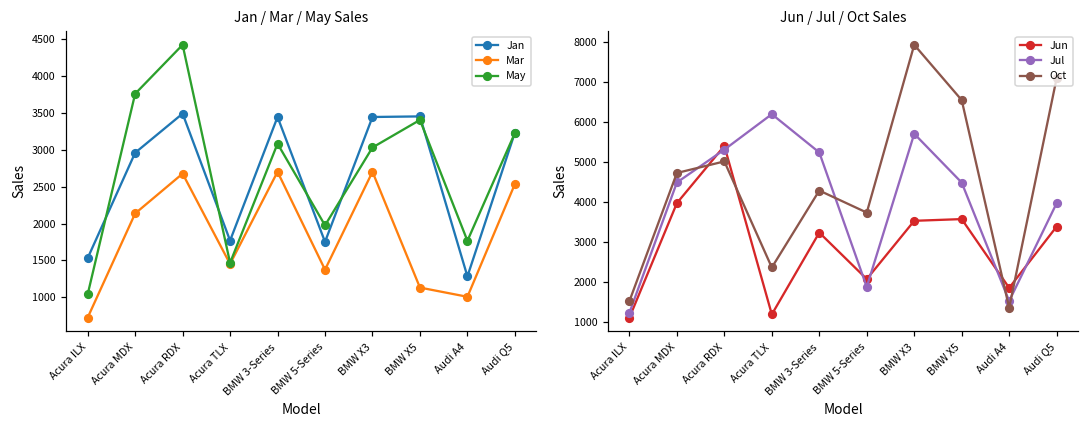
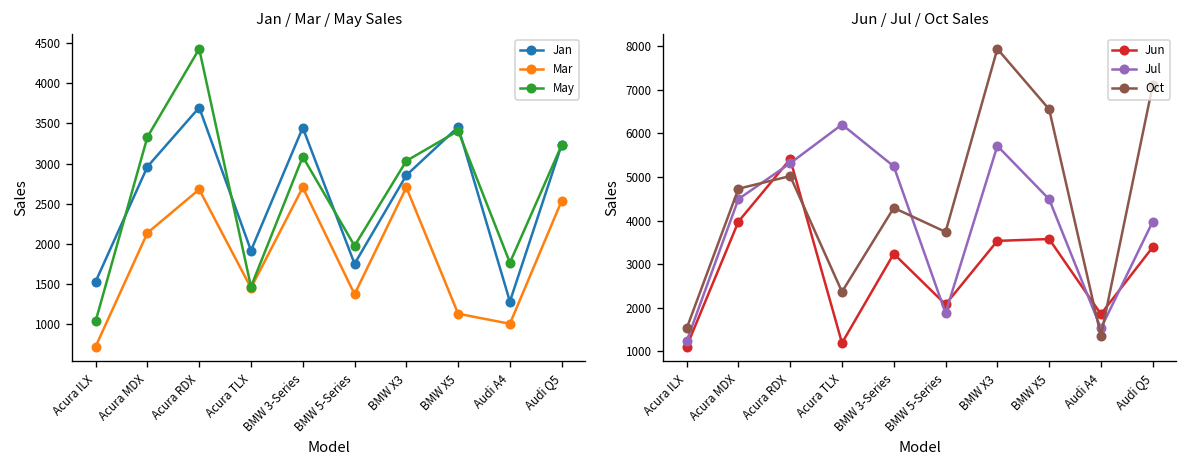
Jan / Mar / May Sales, May, Acura MDX: 3800 -> 3300
Jan / Mar / May Sales, Jan, Acura RDX: 3500 -> 3700
Jan / Mar / May Sales, Jan, Acura TLX: 1800 -> 1900
Jan / Mar / May Sales, Jan, BMW X3: 3400 -> 2900
